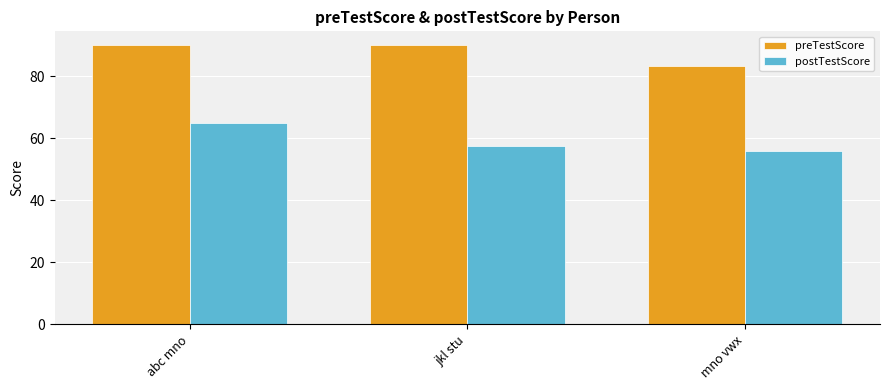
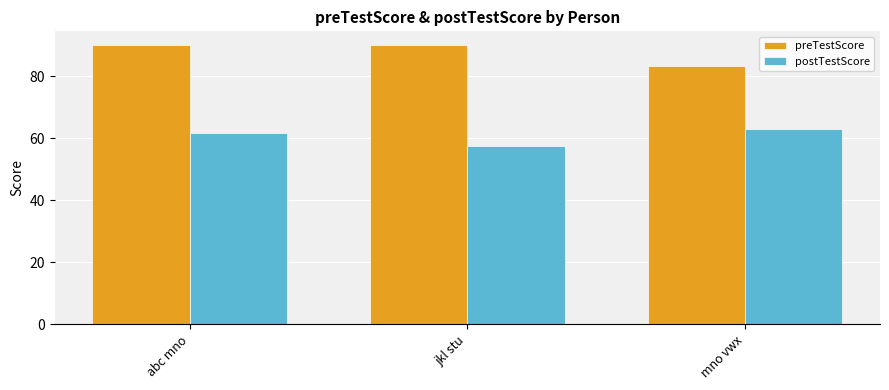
postTestScore, abc mno: 65 -> 62
postTestScore, mno vwx: 56 -> 63
